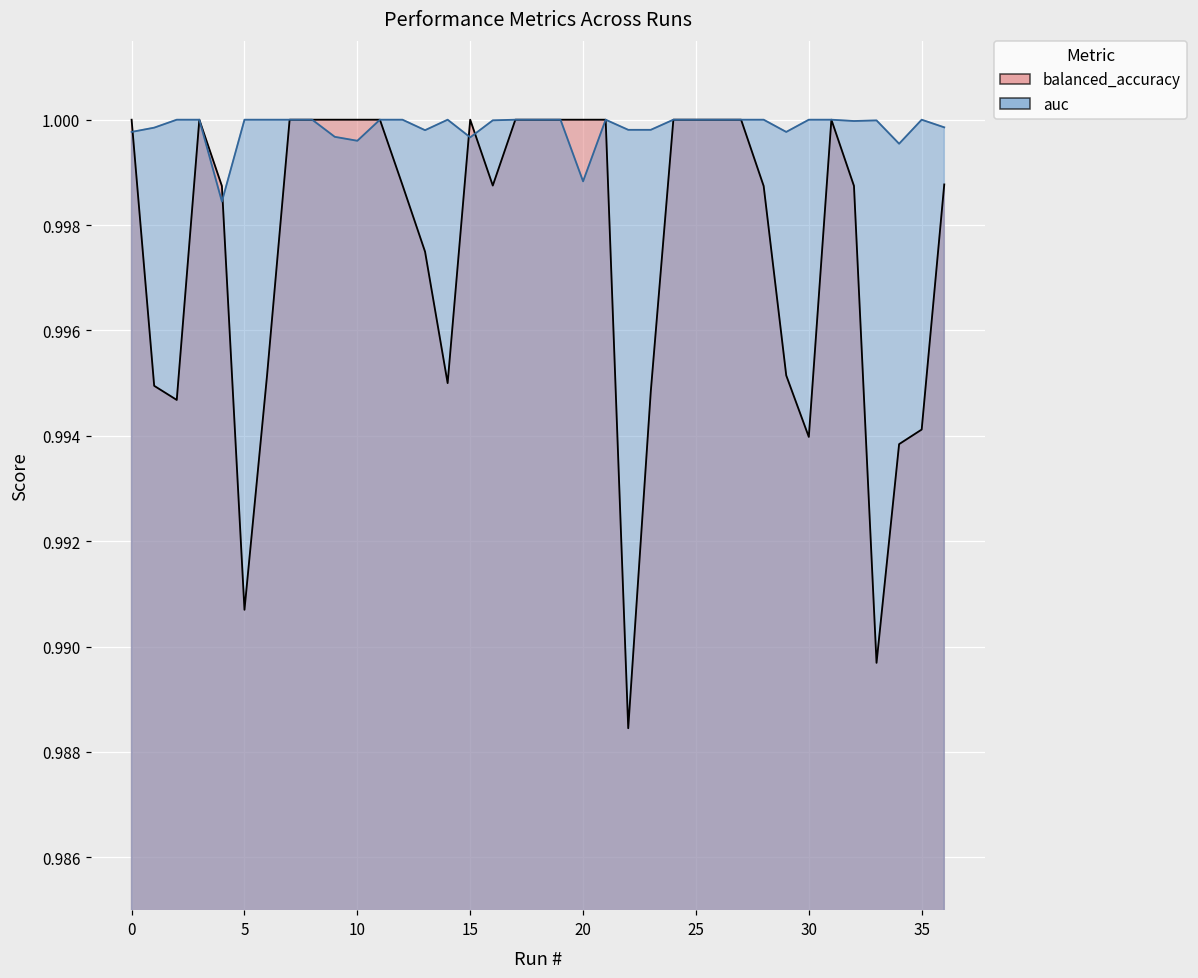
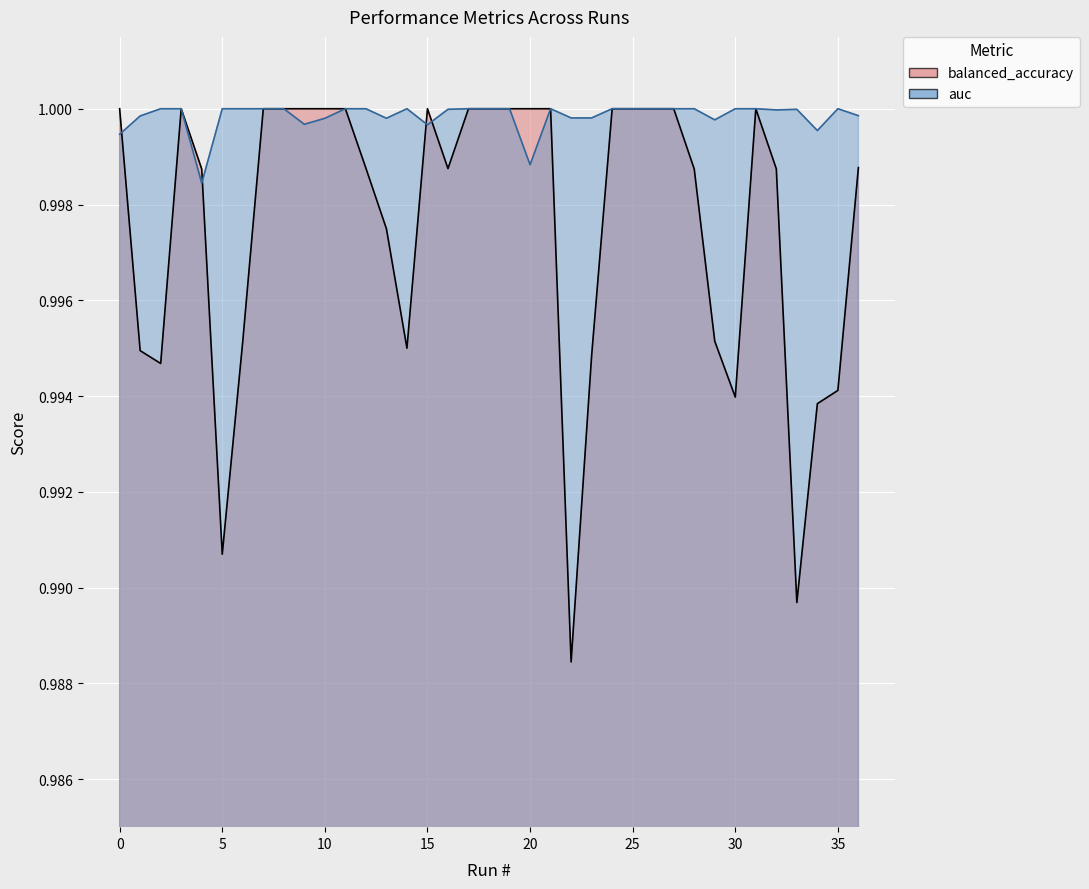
auc, 0: 0.9998 -> 0.9995
auc, 10: 0.9996 -> 0.9998
